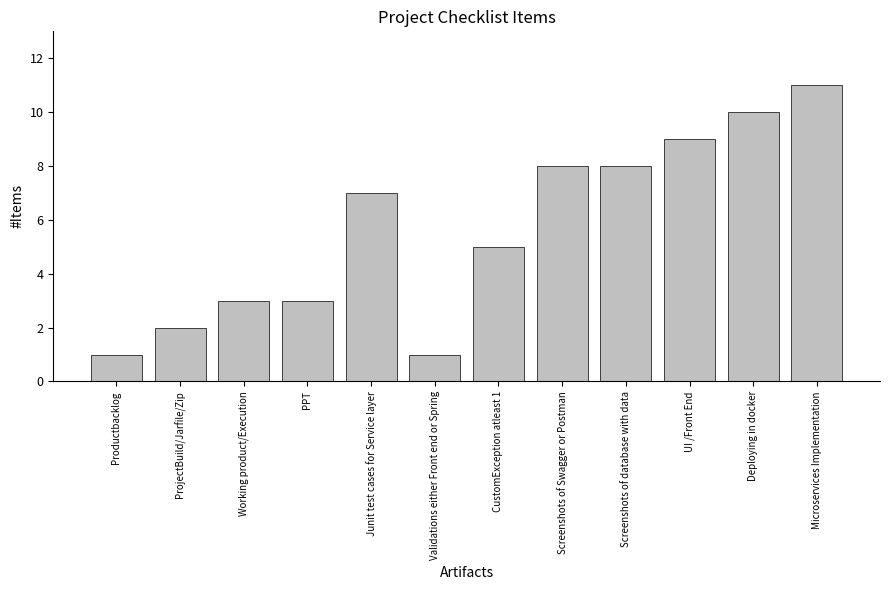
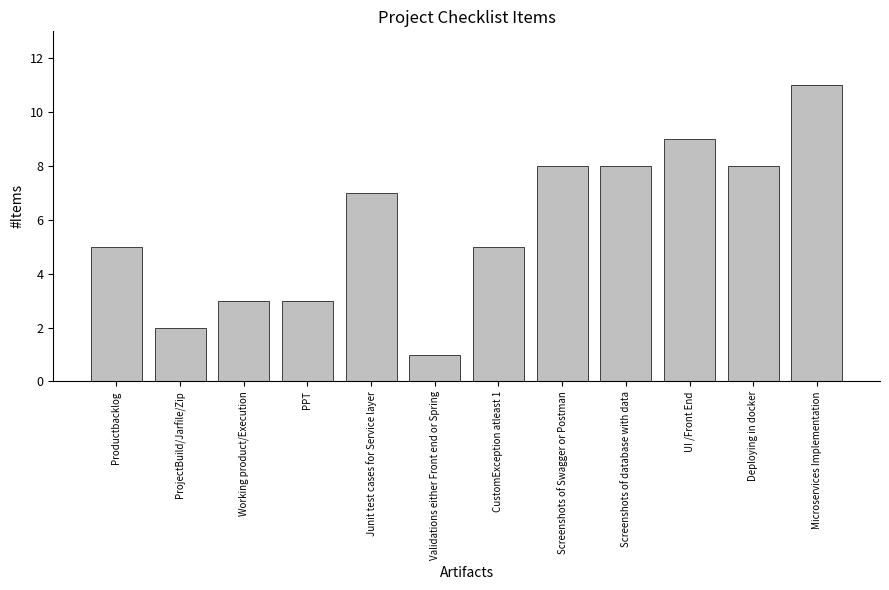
Productbacklog: 1 -> 5
Deploying in docker: 10 -> 8
